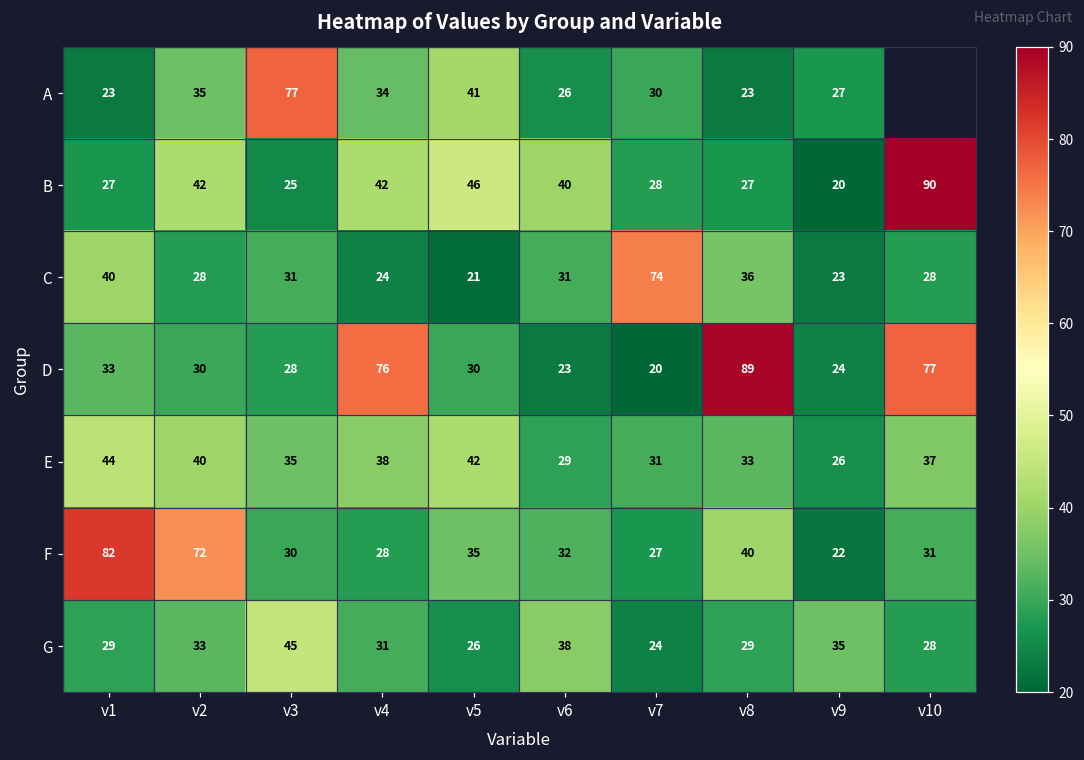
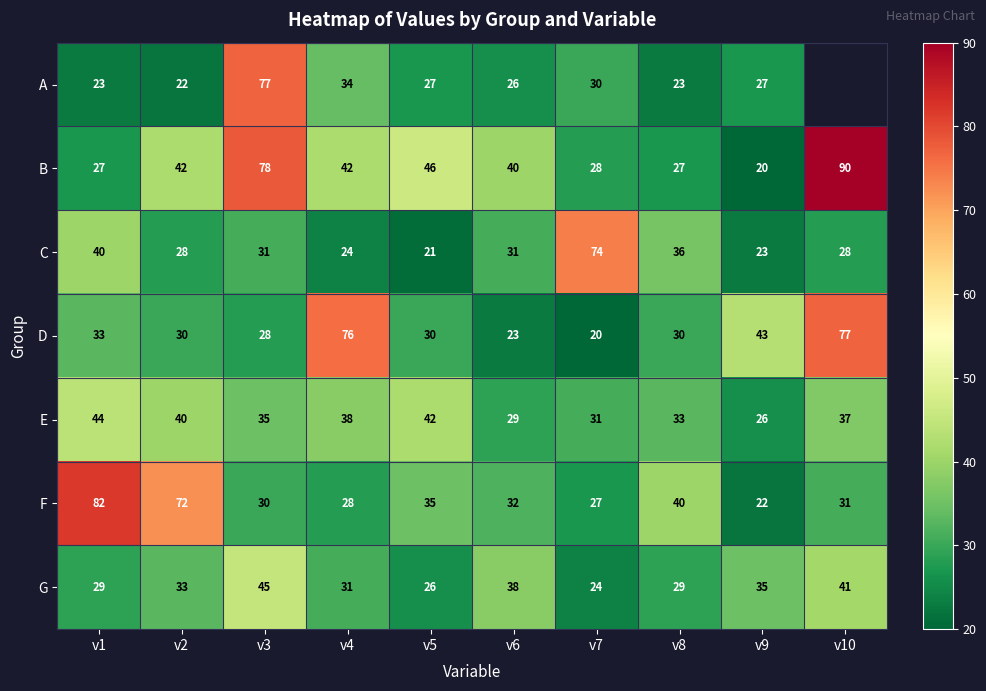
A, v2: 35 -> 22
A, v5: 41 -> 27
B, v3: 25 -> 78
D, v8: 89 -> 30
D, v9: 24 -> 43
G, v10: 28 -> 41
